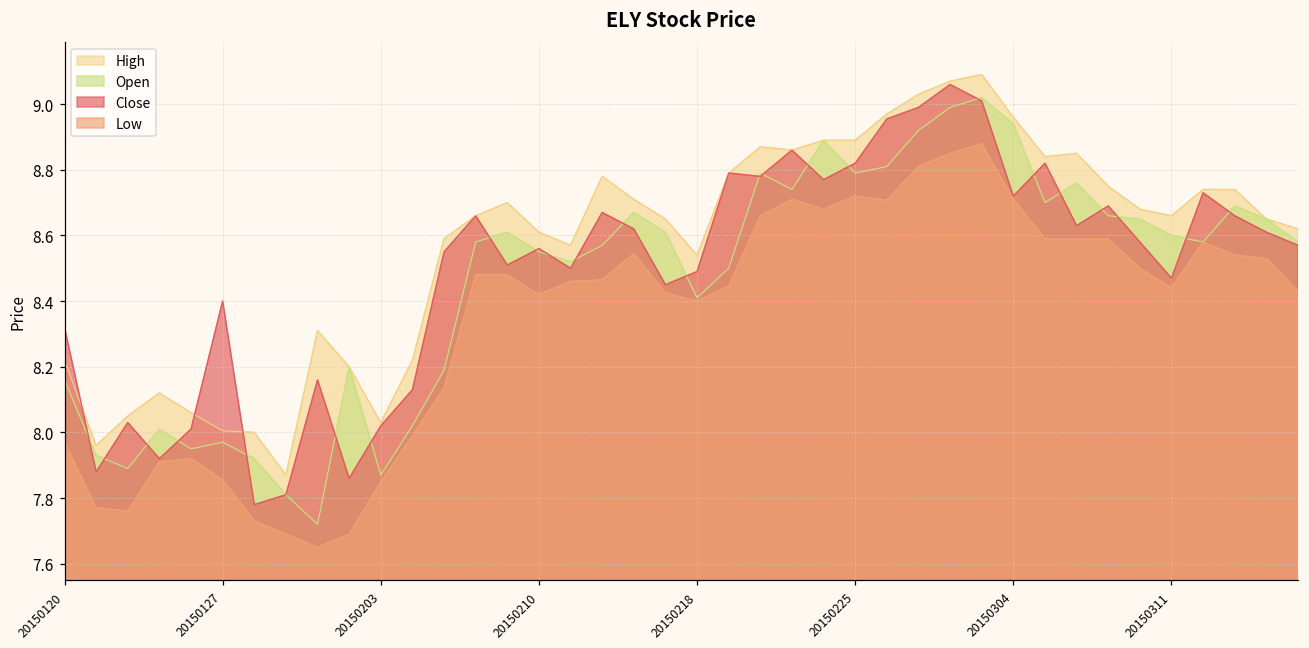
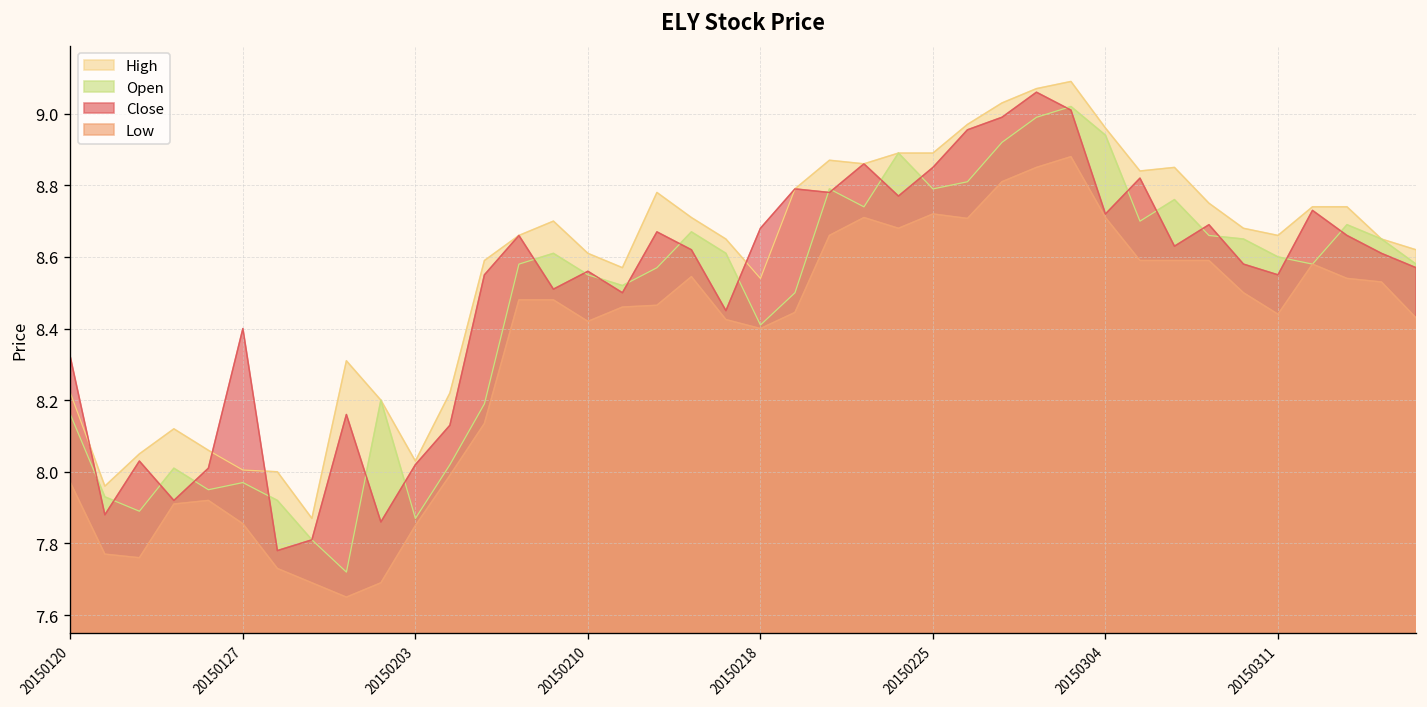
Close, 20150218: 8.49 -> 8.68
Close, 20150225: 8.82 -> 8.85
Close, 20150311: 8.47 -> 8.55
